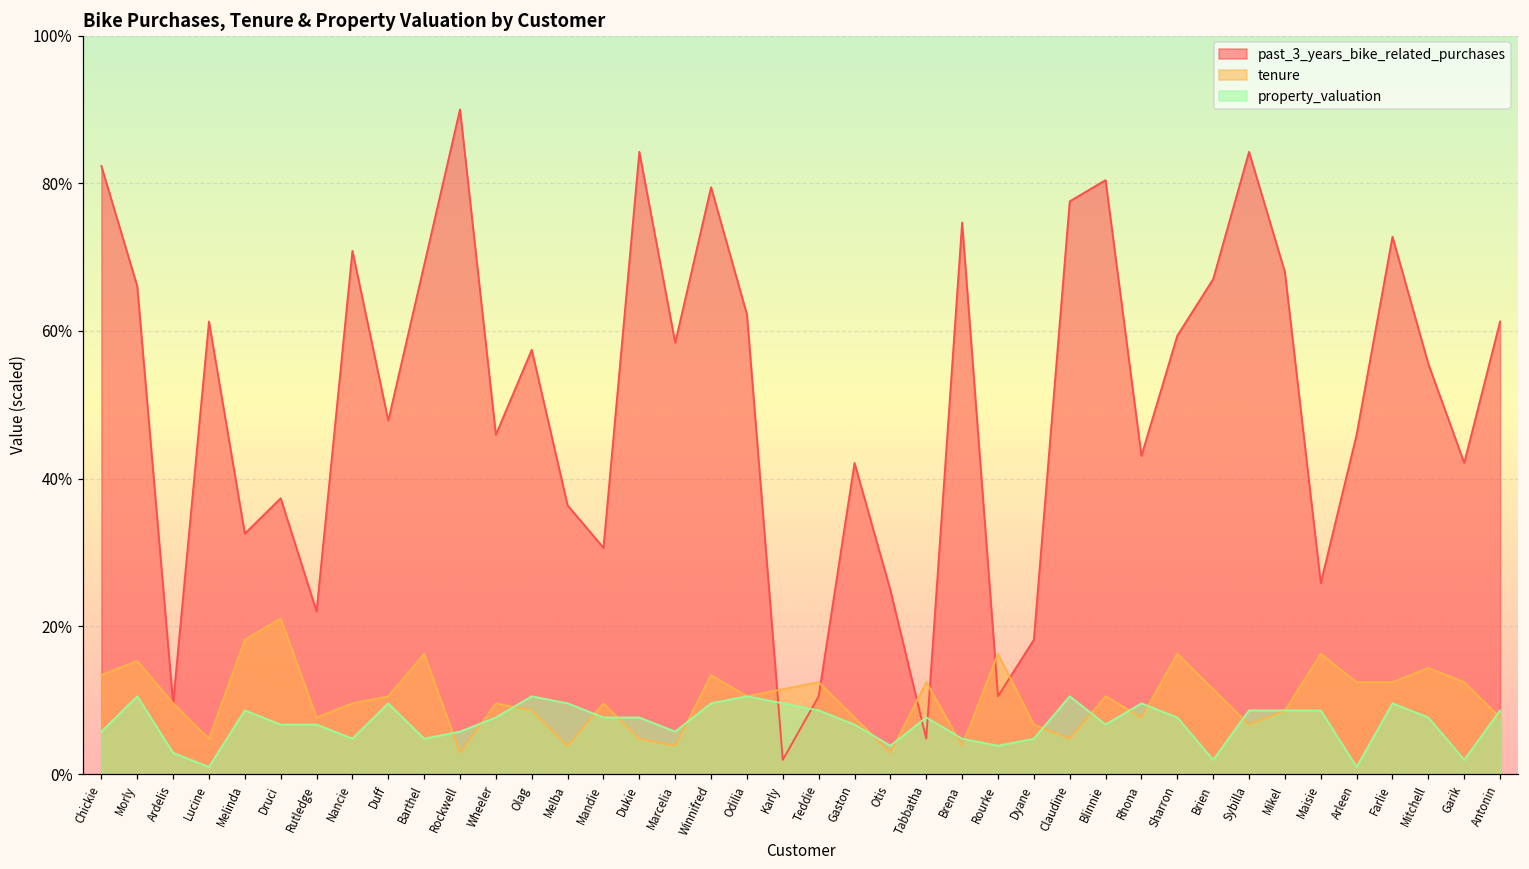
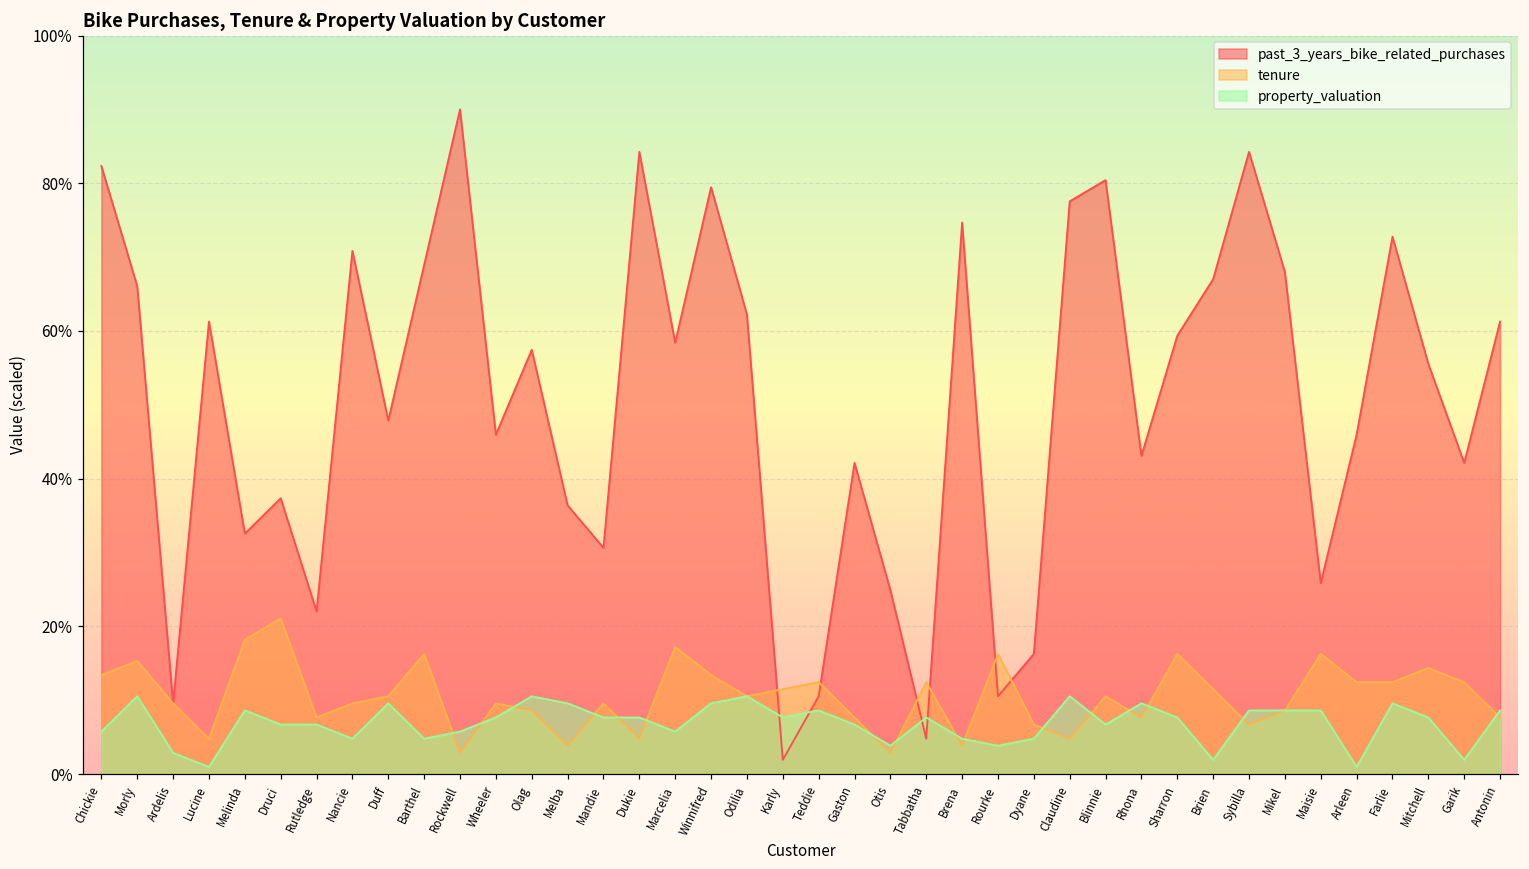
tenure, Marcelia: 4% -> 17%
property_valuation, Karly: 10% -> 8%
past_3_years_bike_related_purchases, Dyane: 18% -> 16%
